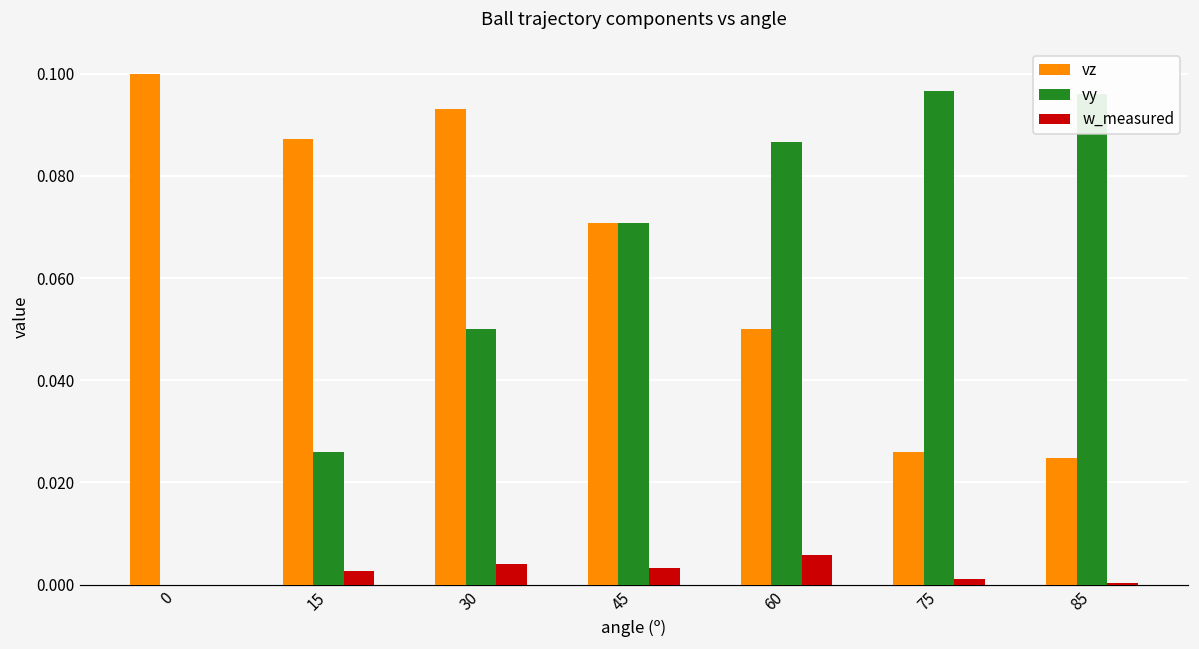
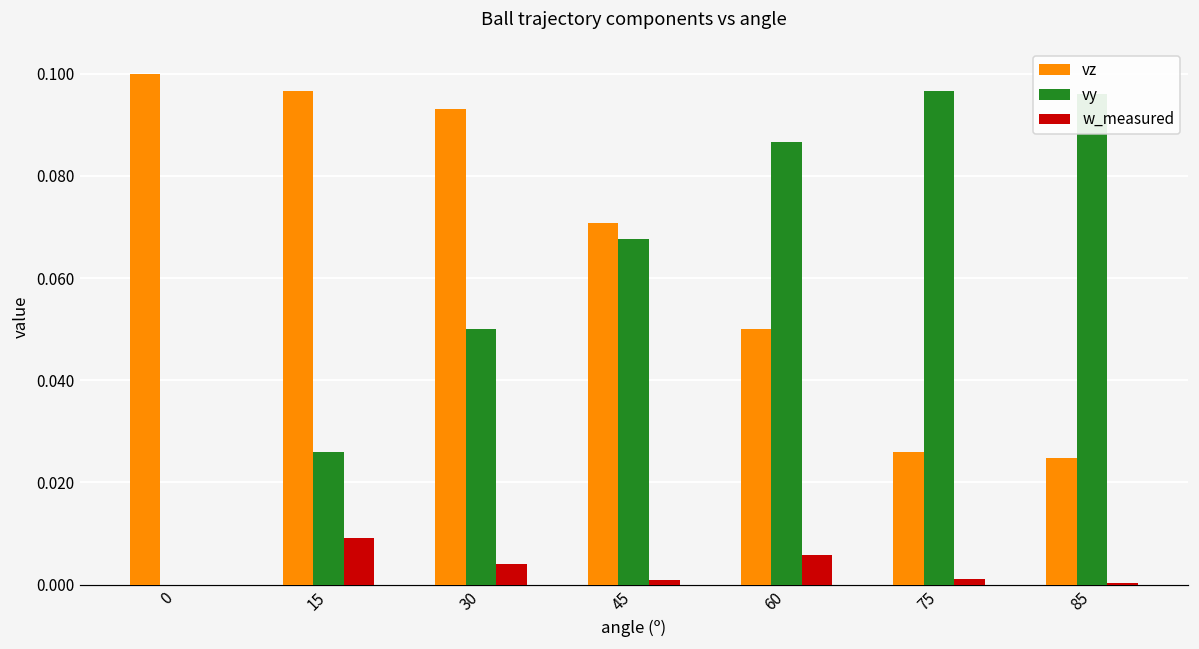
vz, 15: 0.087 -> 0.097
w_measured, 15: 0.003 -> 0.009
vy, 45: 0.071 -> 0.068
w_measured, 45: 0.003 -> 0.001
